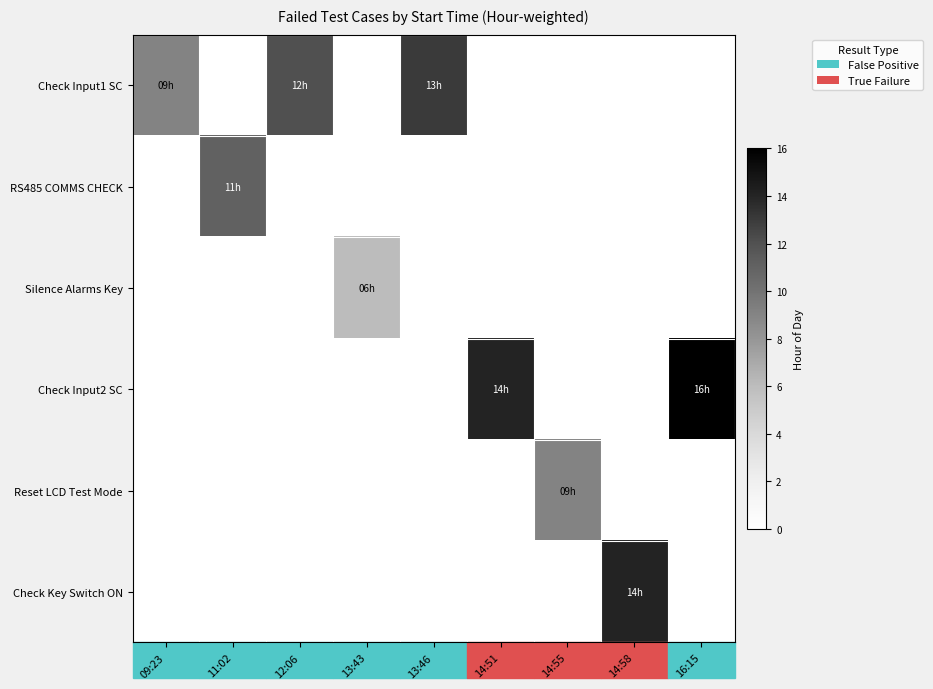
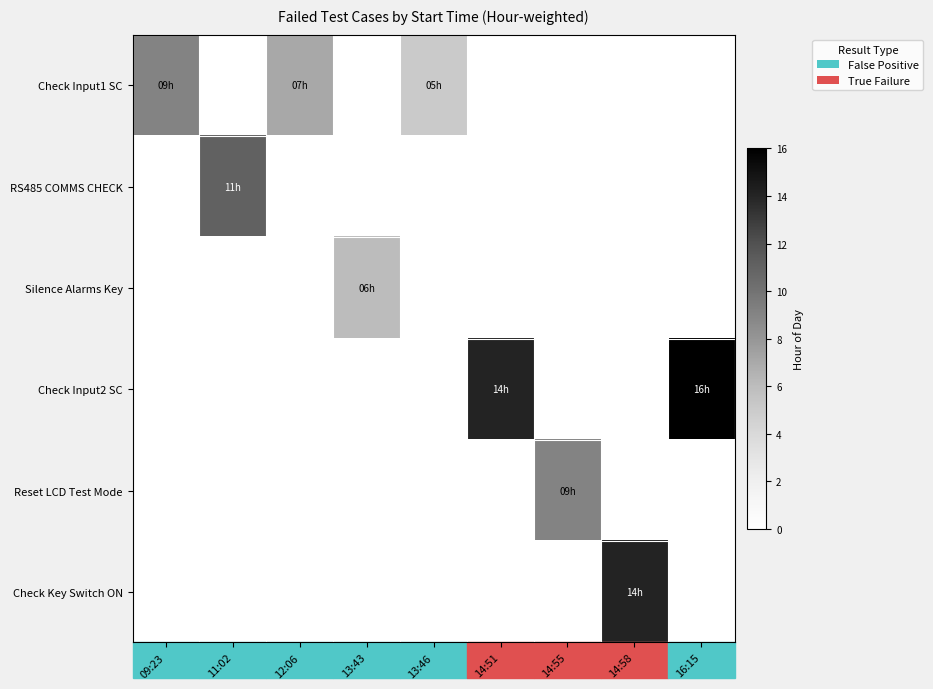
Check Input1 SC, 12:06: 12h -> 07h
Check Input1 SC, 13:46: 13h -> 05h
